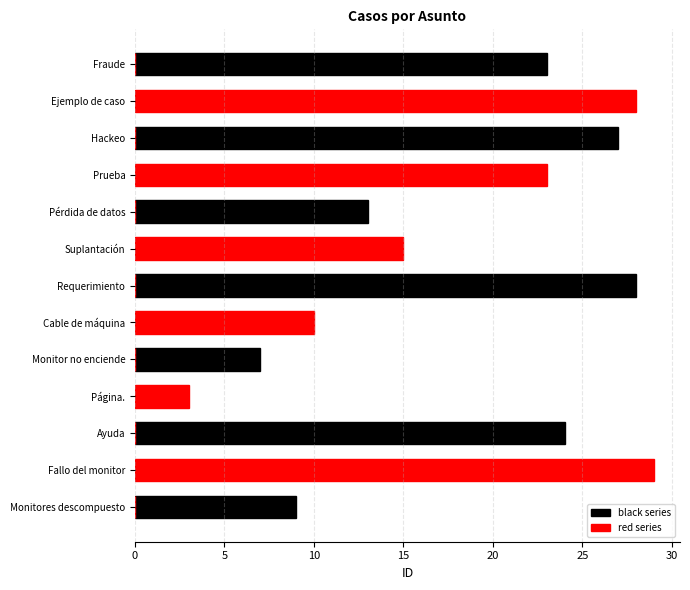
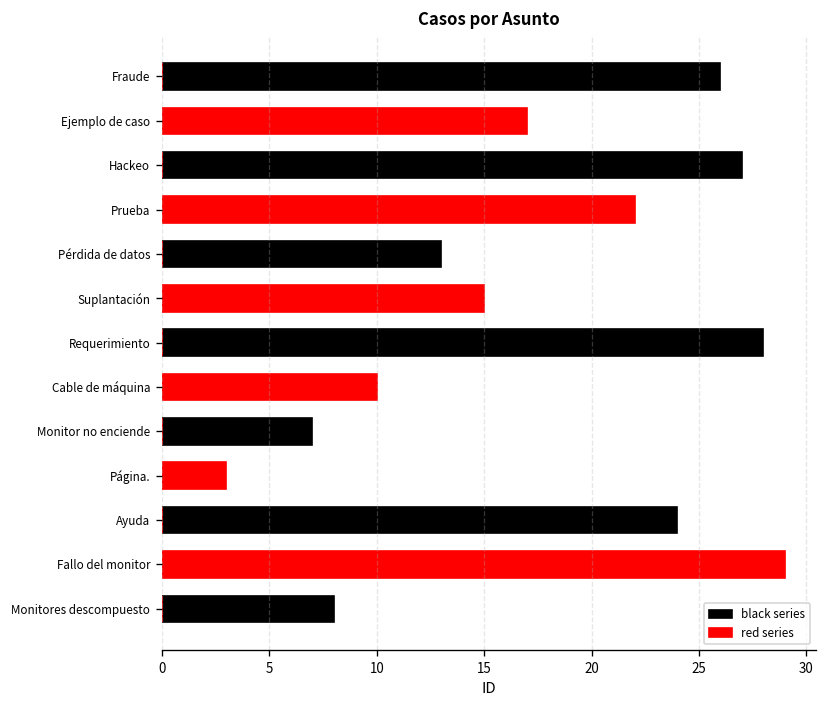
black series, Fraude: 23 -> 26
red series, Ejemplo de caso: 28 -> 17
red series, Prueba: 23 -> 22
black series, Monitores descompuesto: 9 -> 8
